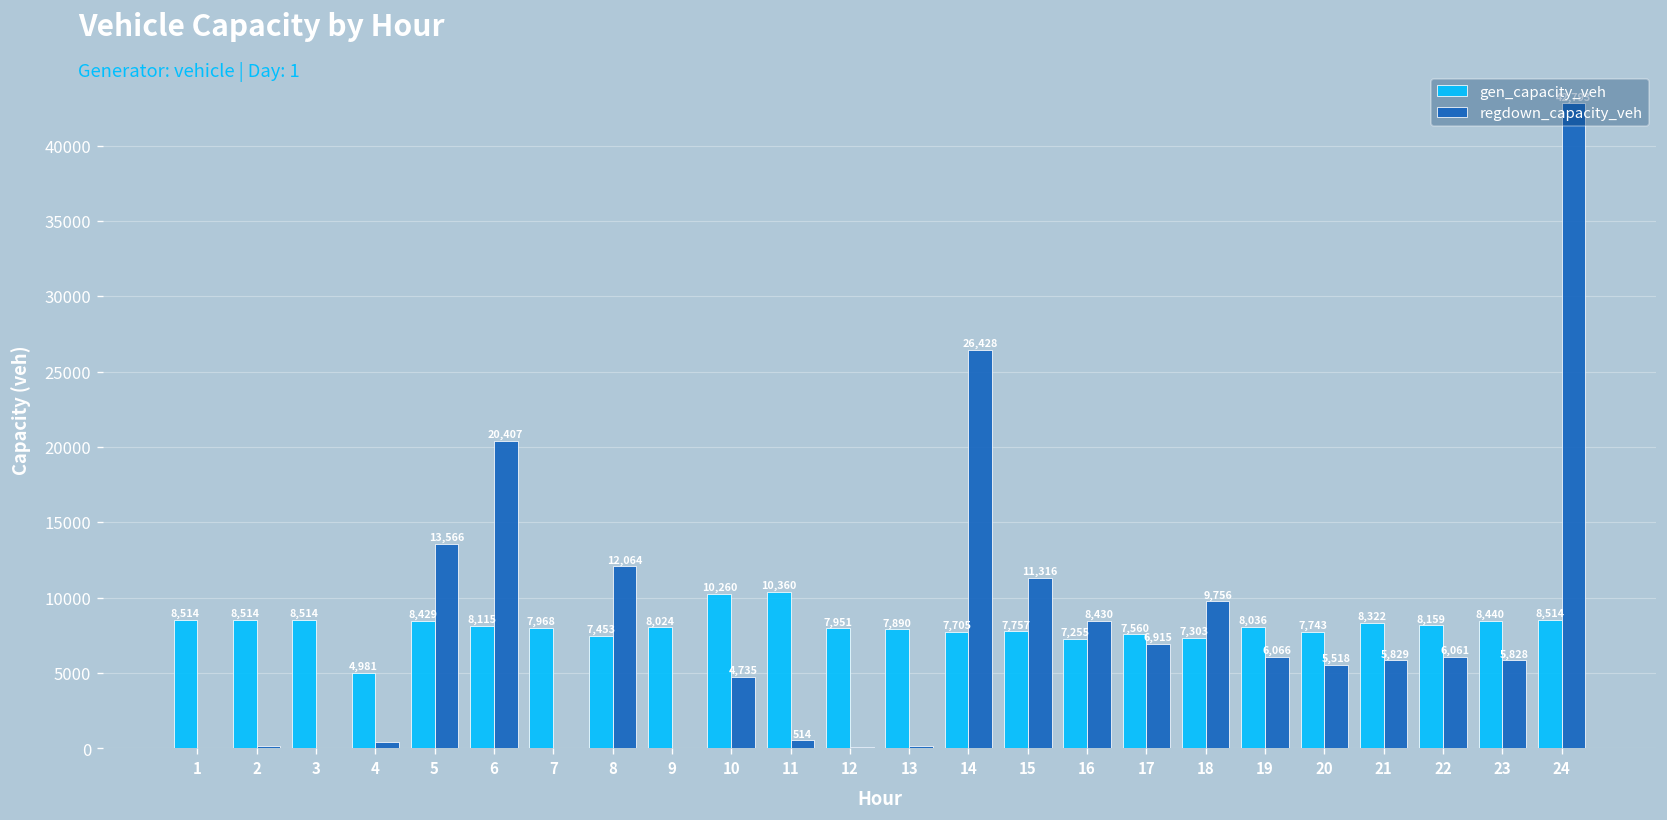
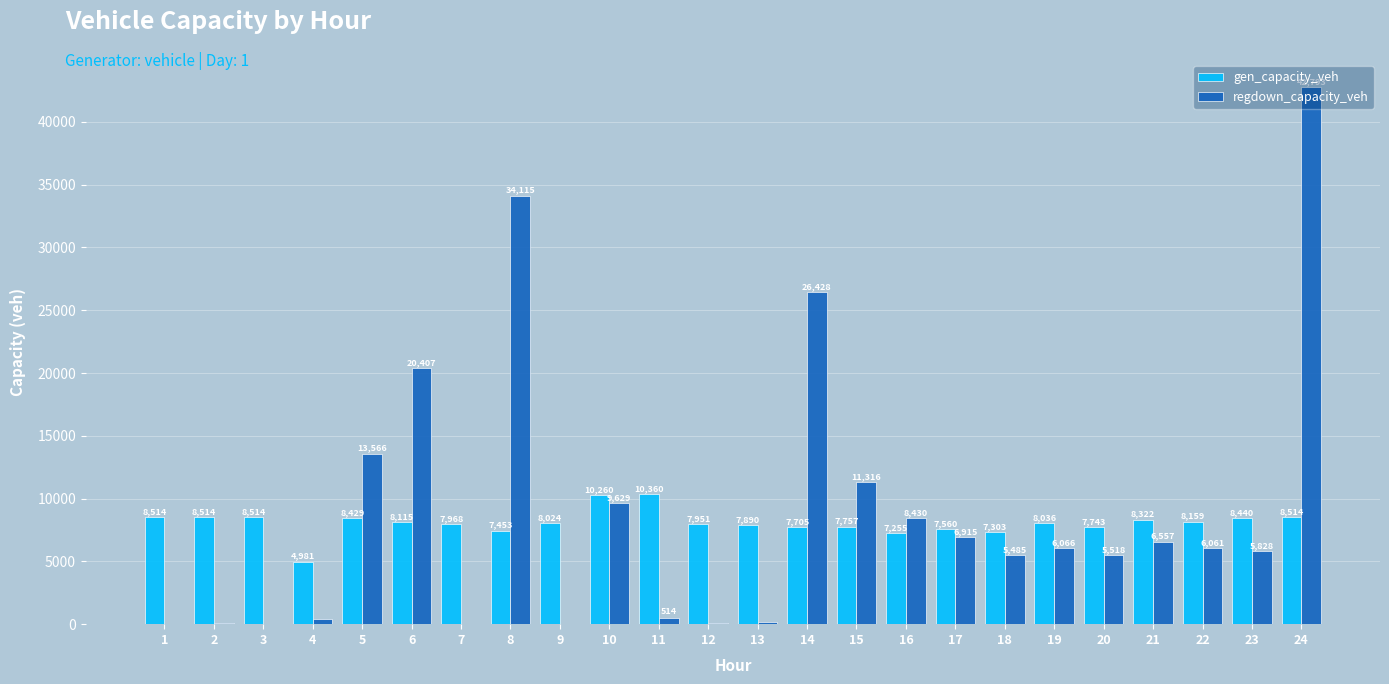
regdown_capacity_veh, 8: 12,064 -> 34,115
regdown_capacity_veh, 10: 4,735 -> 9,629
regdown_capacity_veh, 18: 9,756 -> 5,485
regdown_capacity_veh, 21: 5,829 -> 6,557
